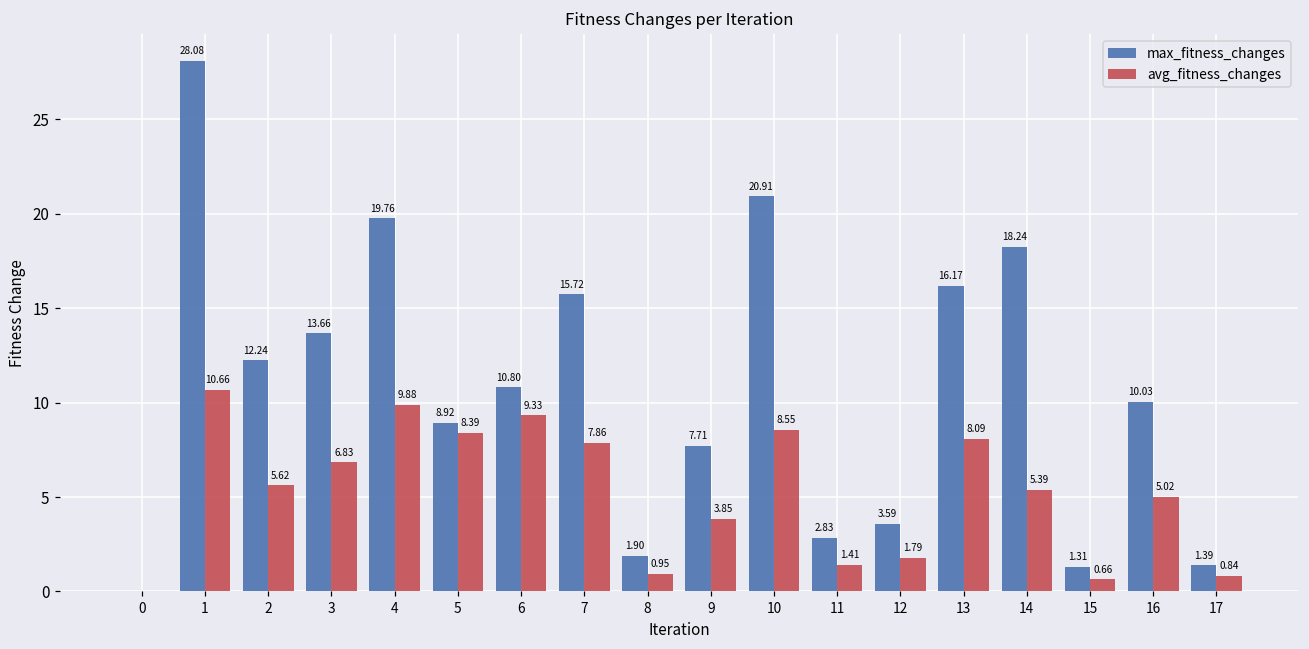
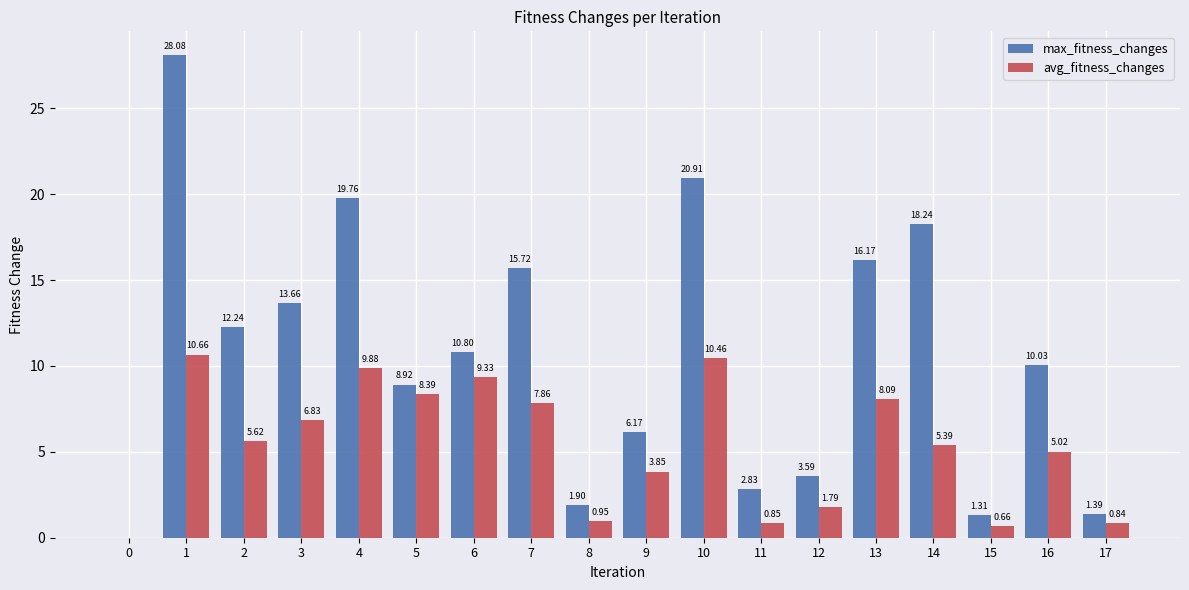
max_fitness_changes, 9: 7.71 -> 6.17
avg_fitness_changes, 10: 8.55 -> 10.46
avg_fitness_changes, 11: 1.41 -> 0.85
